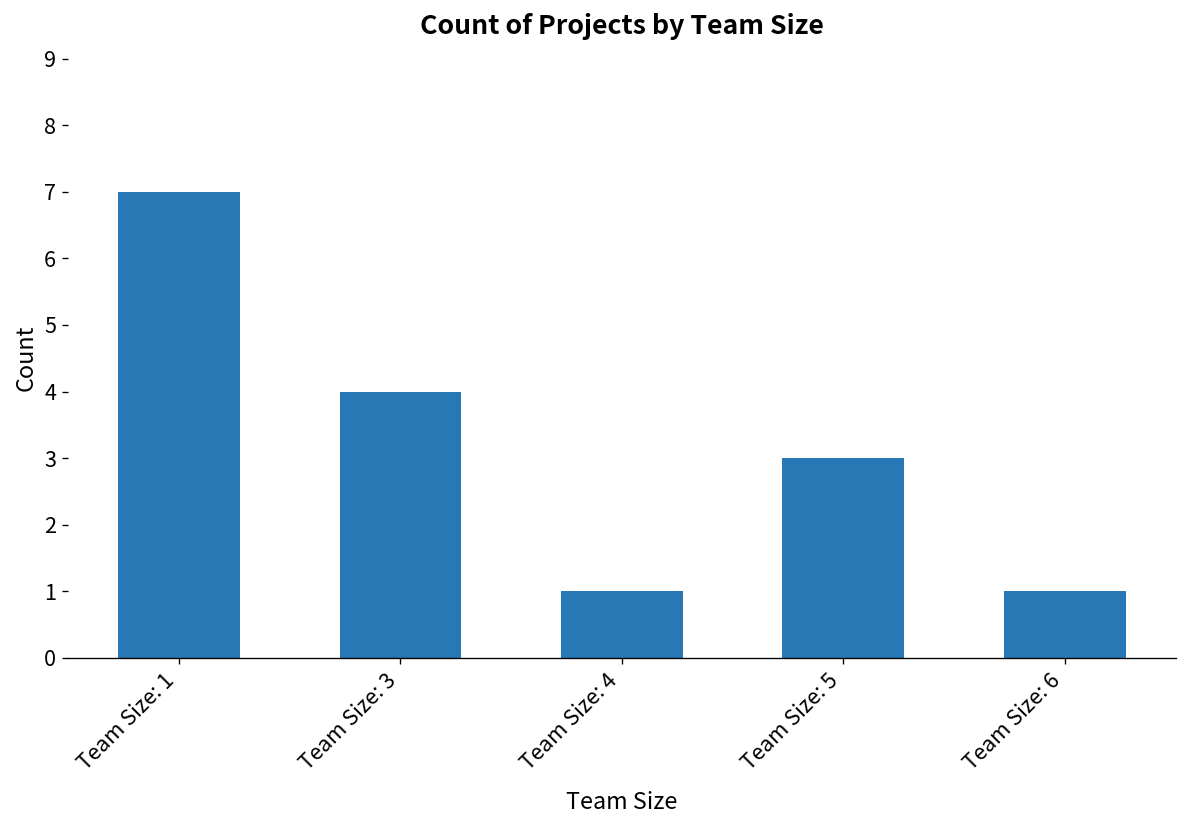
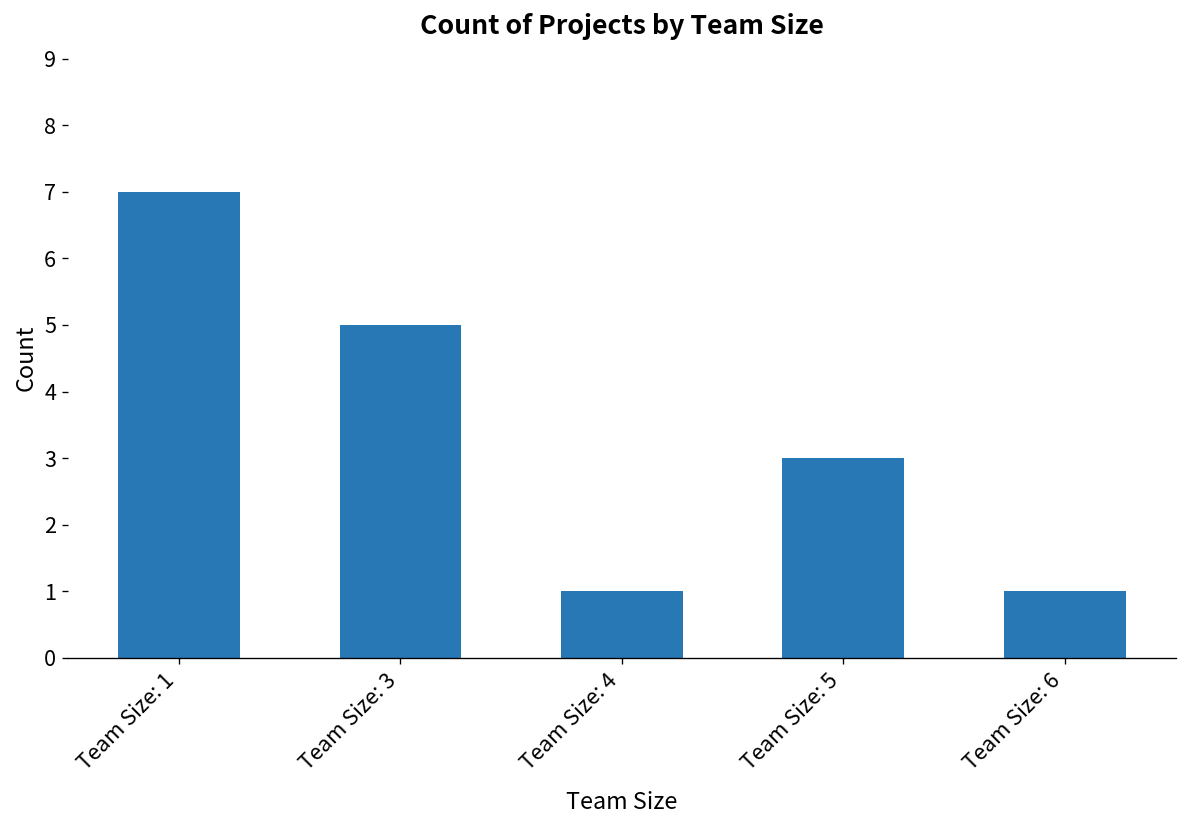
Team Size: 3: 4 -> 5
